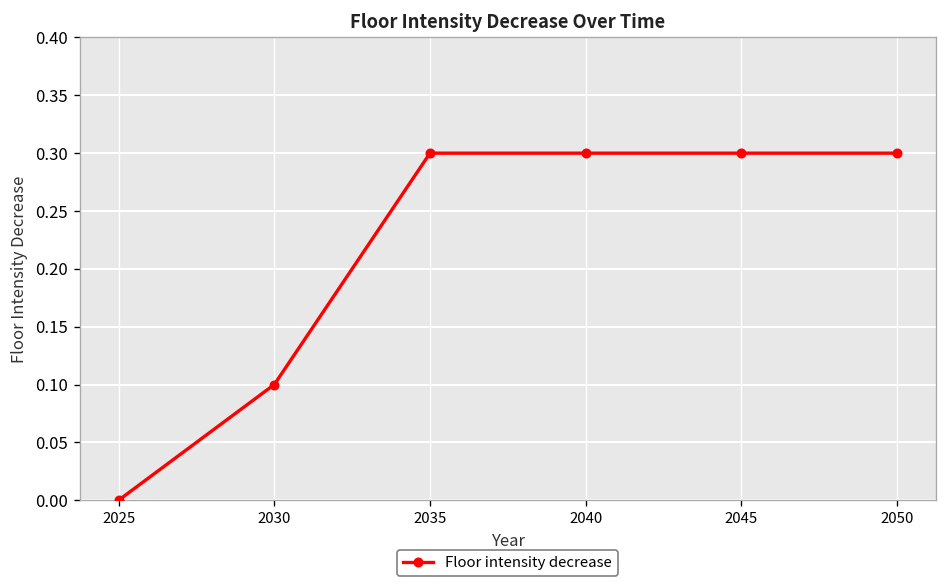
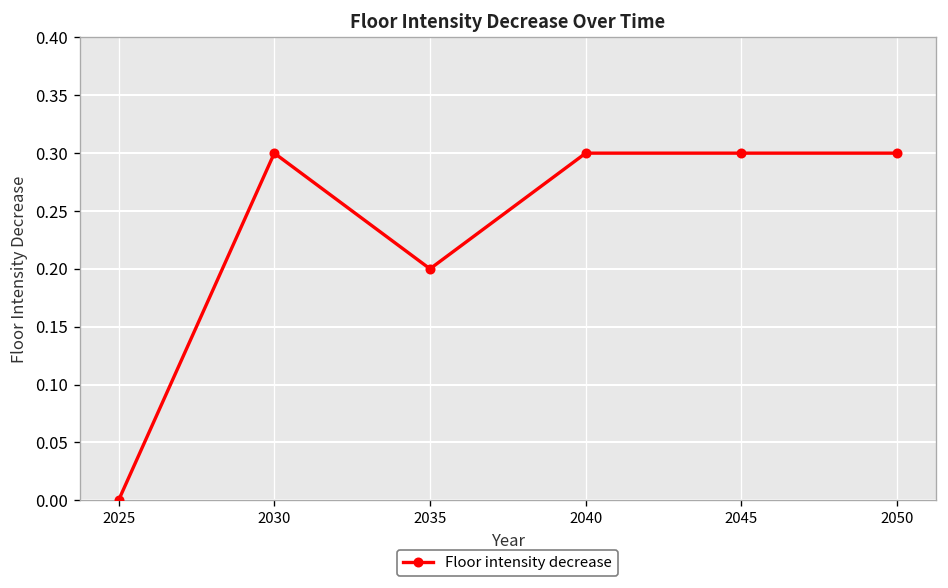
2030: 0.1 -> 0.3
2035: 0.3 -> 0.2
